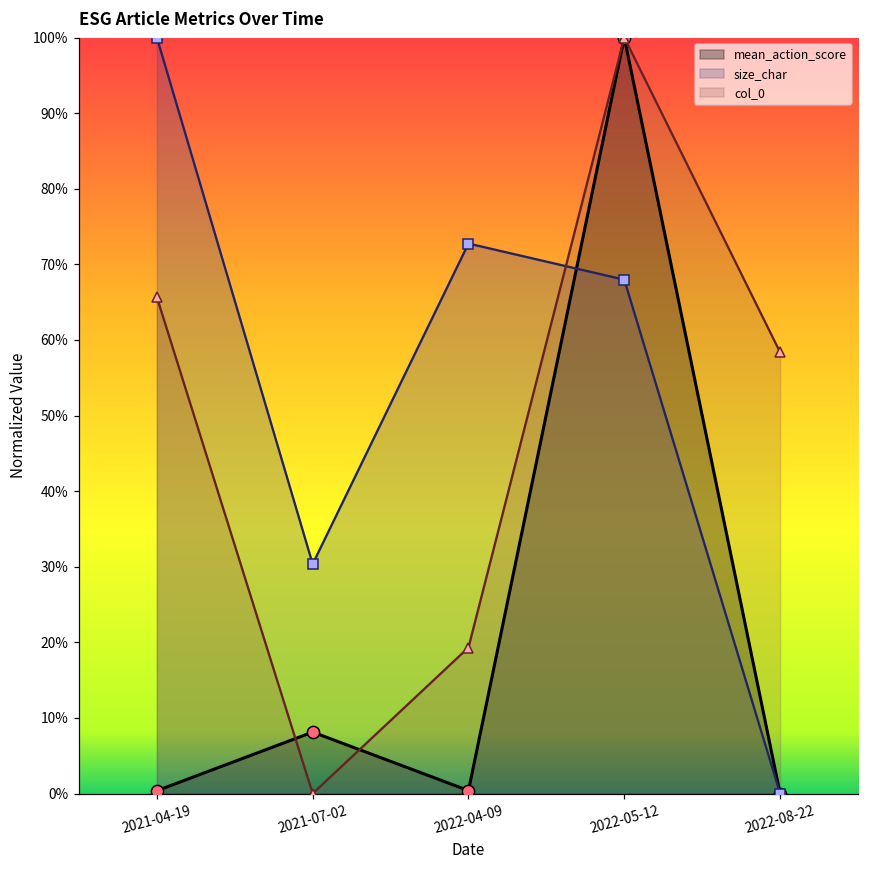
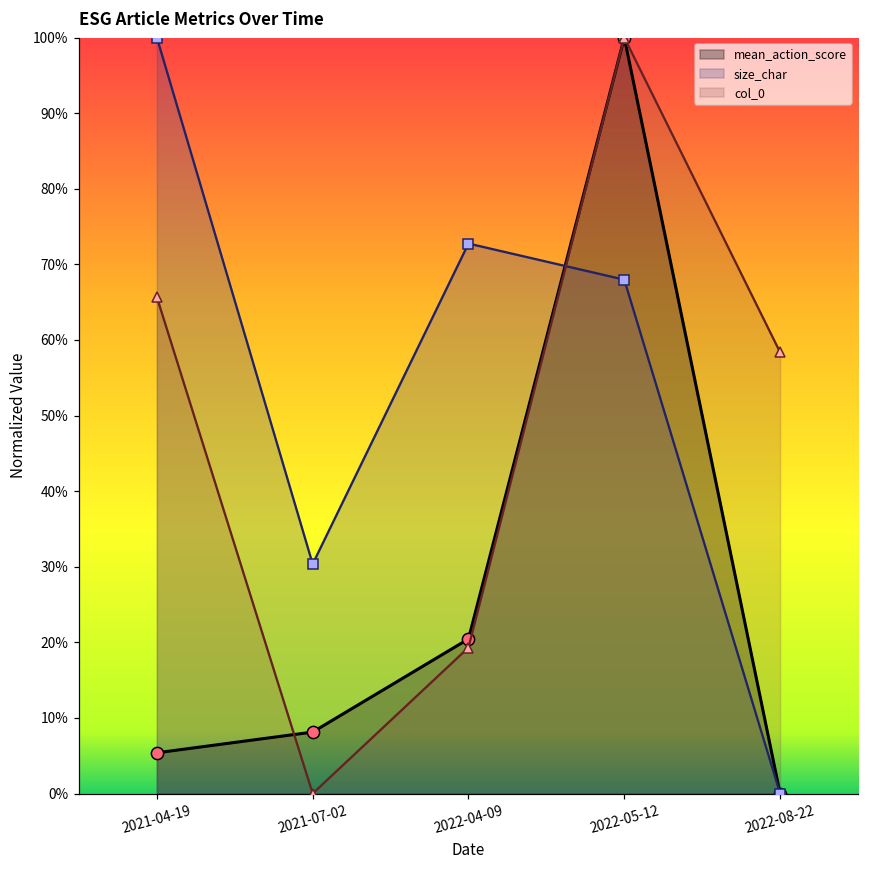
mean_action_score, 2021-04-19: 0% -> 5%
mean_action_score, 2022-04-09: 0% -> 20%
